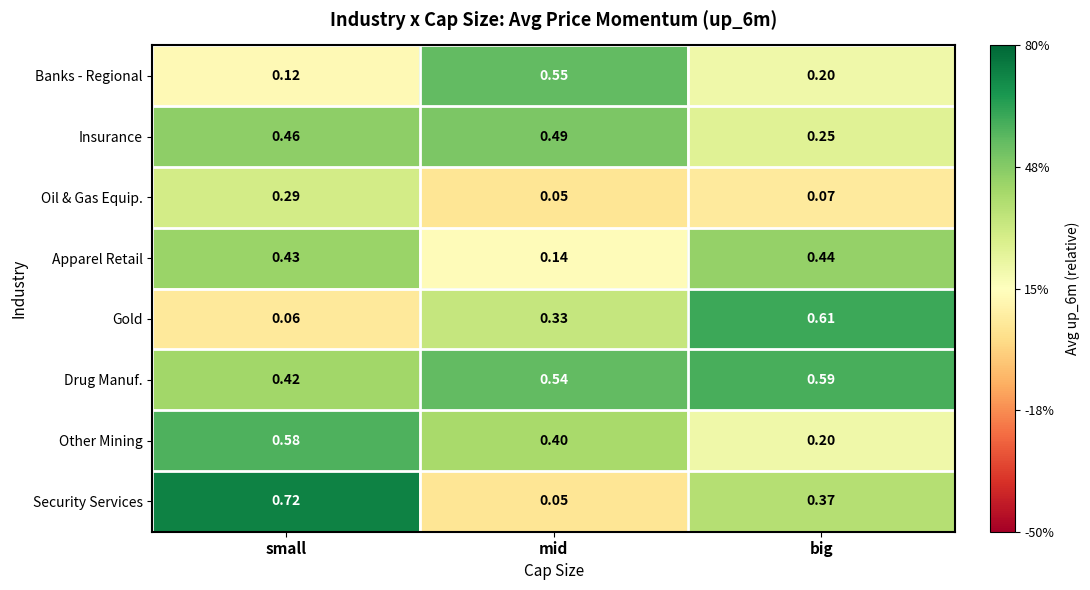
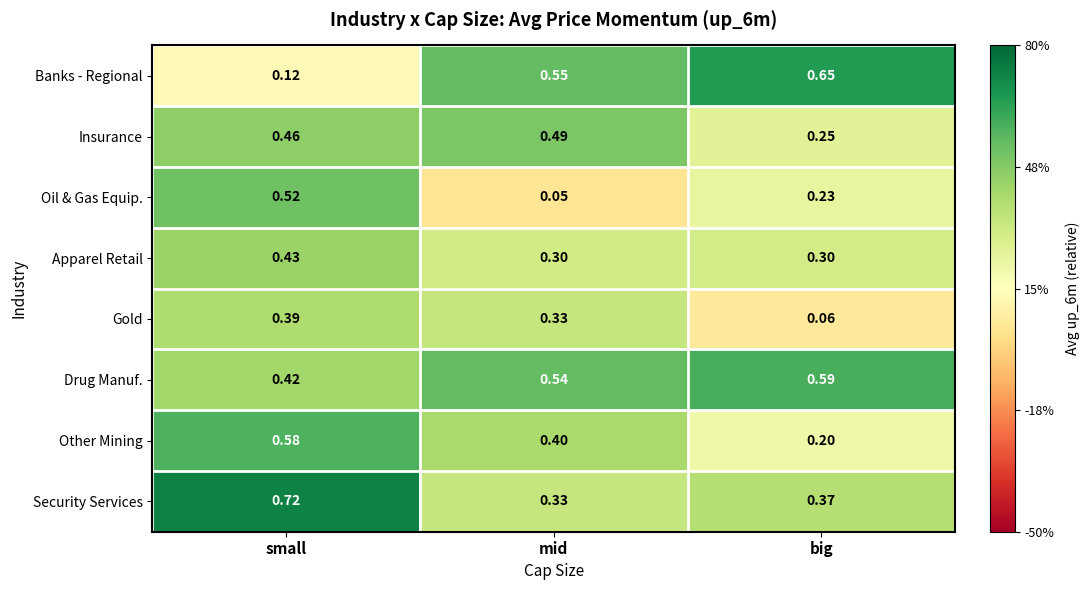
Banks - Regional, big: 0.20 -> 0.65
Oil & Gas Equip., small: 0.29 -> 0.52
Oil & Gas Equip., big: 0.07 -> 0.23
Apparel Retail, mid: 0.14 -> 0.30
Apparel Retail, big: 0.44 -> 0.30
Gold, small: 0.06 -> 0.39
Gold, big: 0.61 -> 0.06
Security Services, mid: 0.05 -> 0.33
